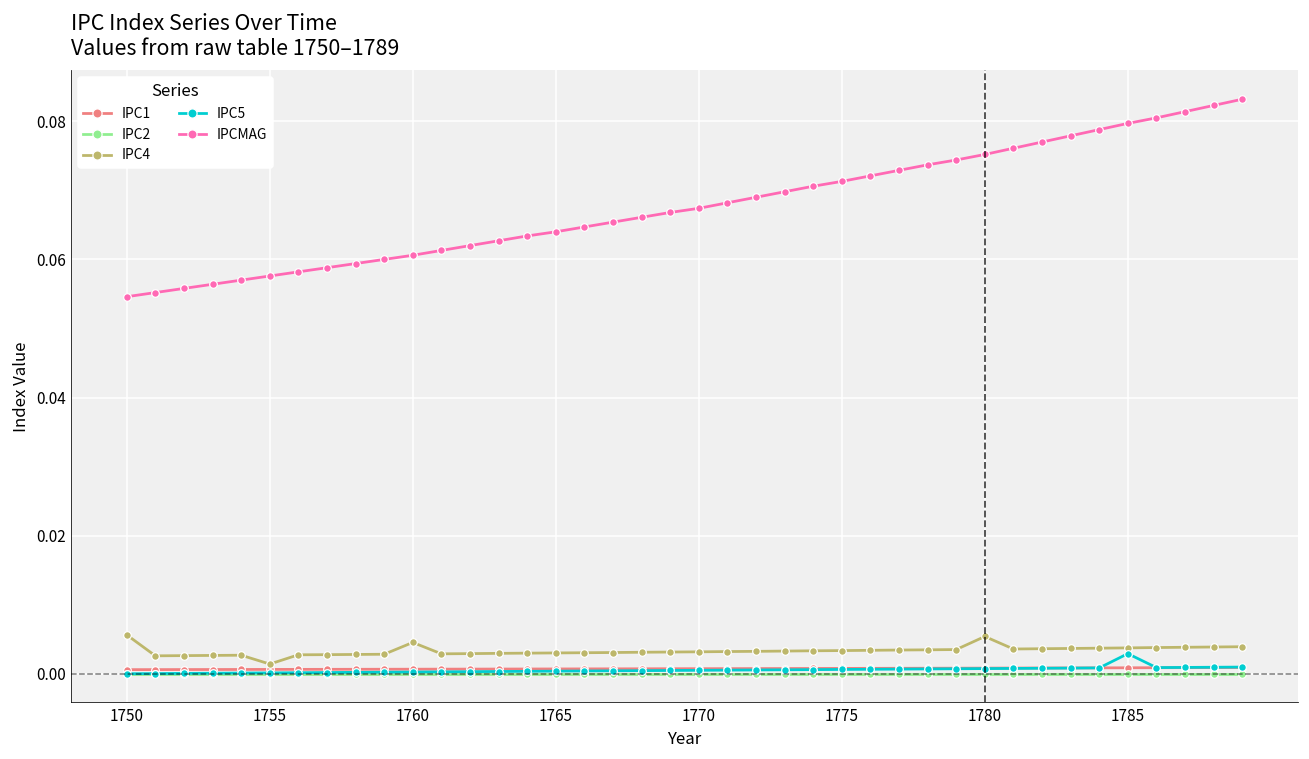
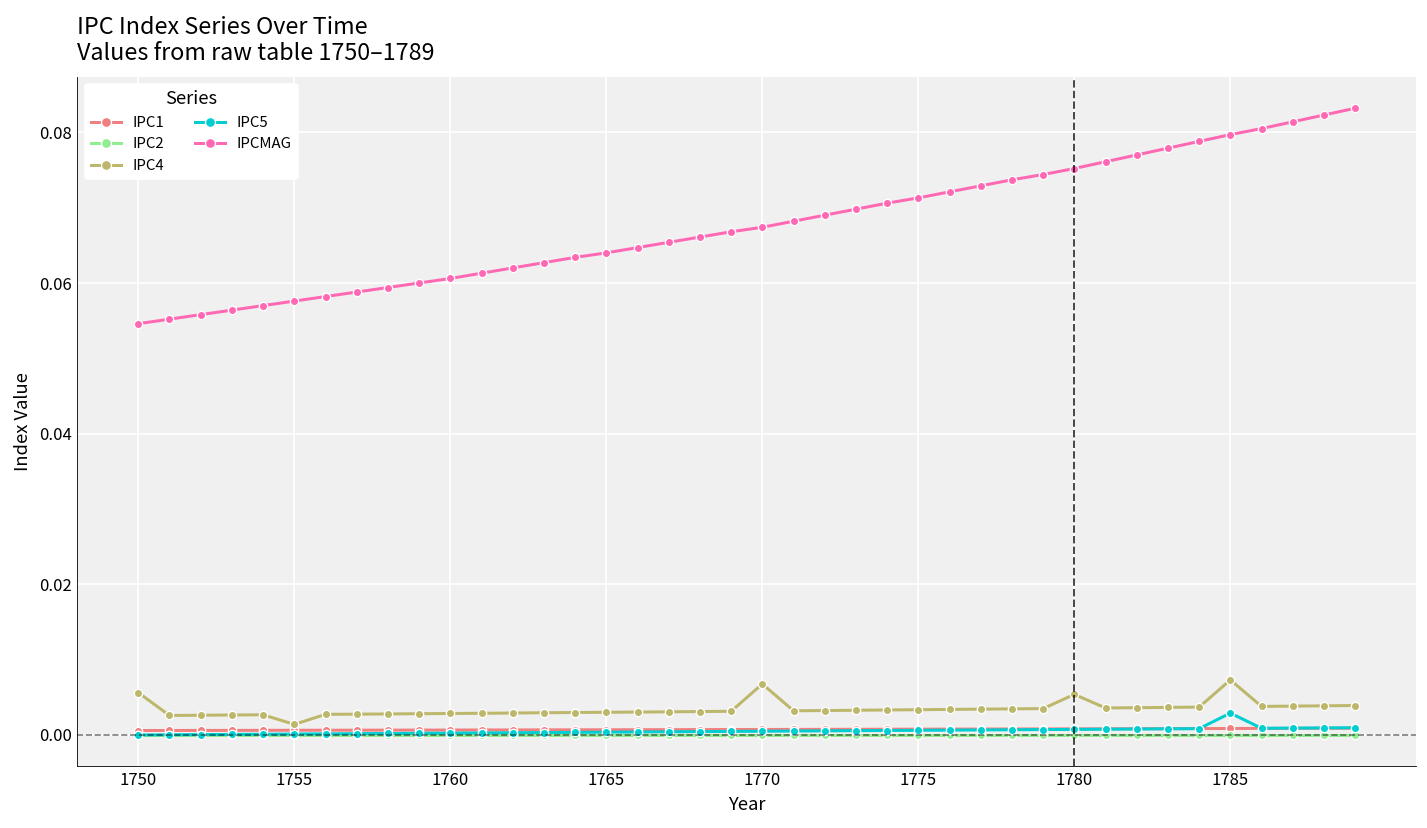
IPC4, 1760: 0.005 -> 0.003
IPC4, 1770: 0.003 -> 0.007
IPC4, 1785: 0.004 -> 0.007
